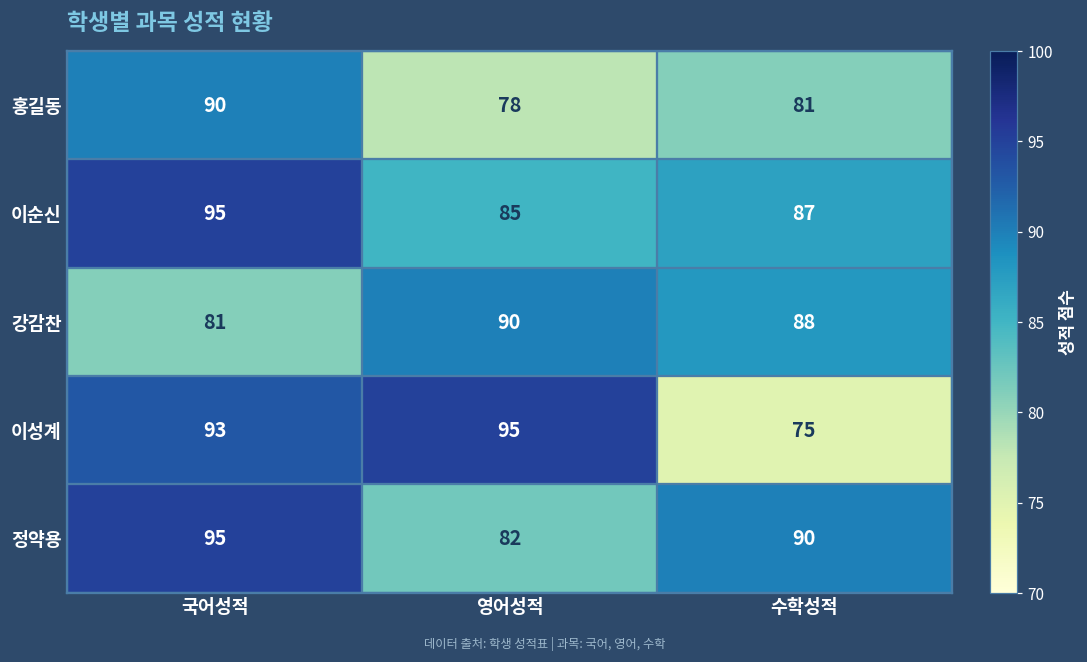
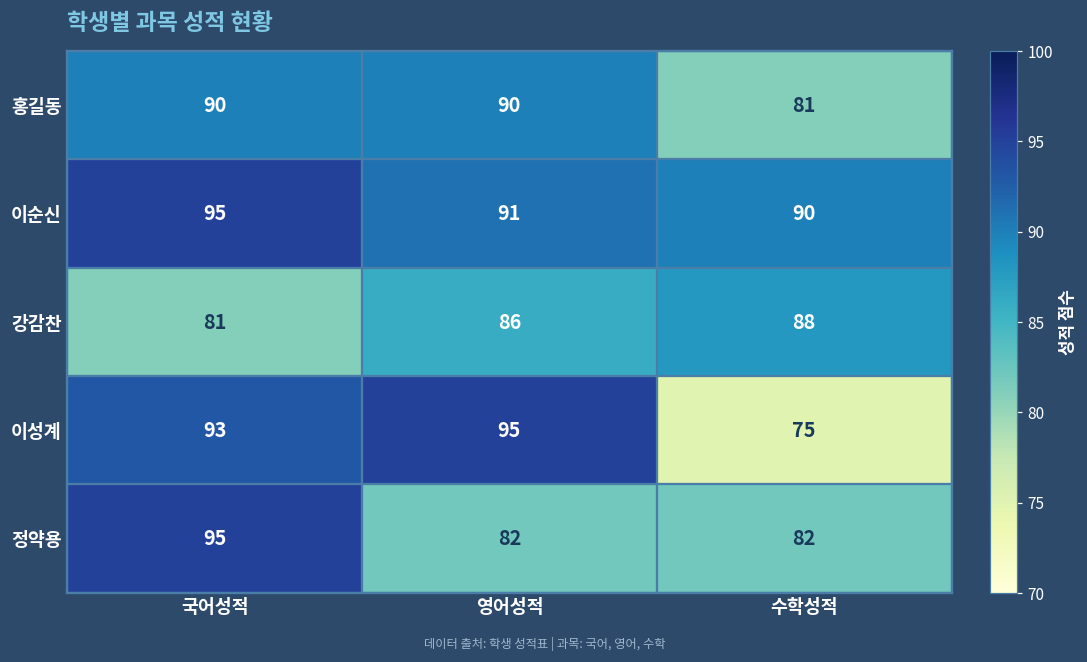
홍길동, 영어성적: 78 -> 90
이순신, 영어성적: 85 -> 91
이순신, 수학성적: 87 -> 90
강감찬, 영어성적: 90 -> 86
정약용, 수학성적: 90 -> 82
